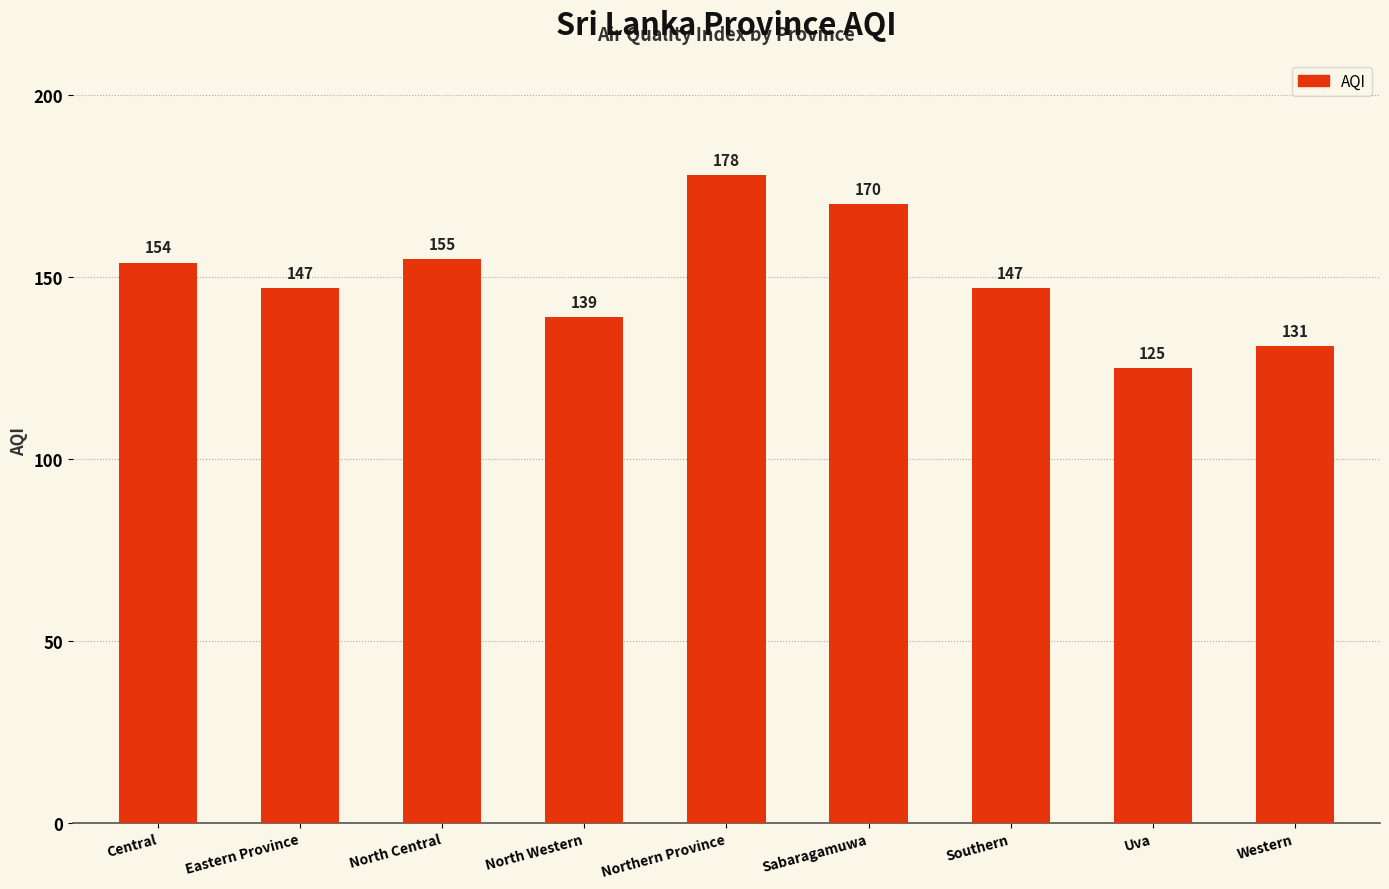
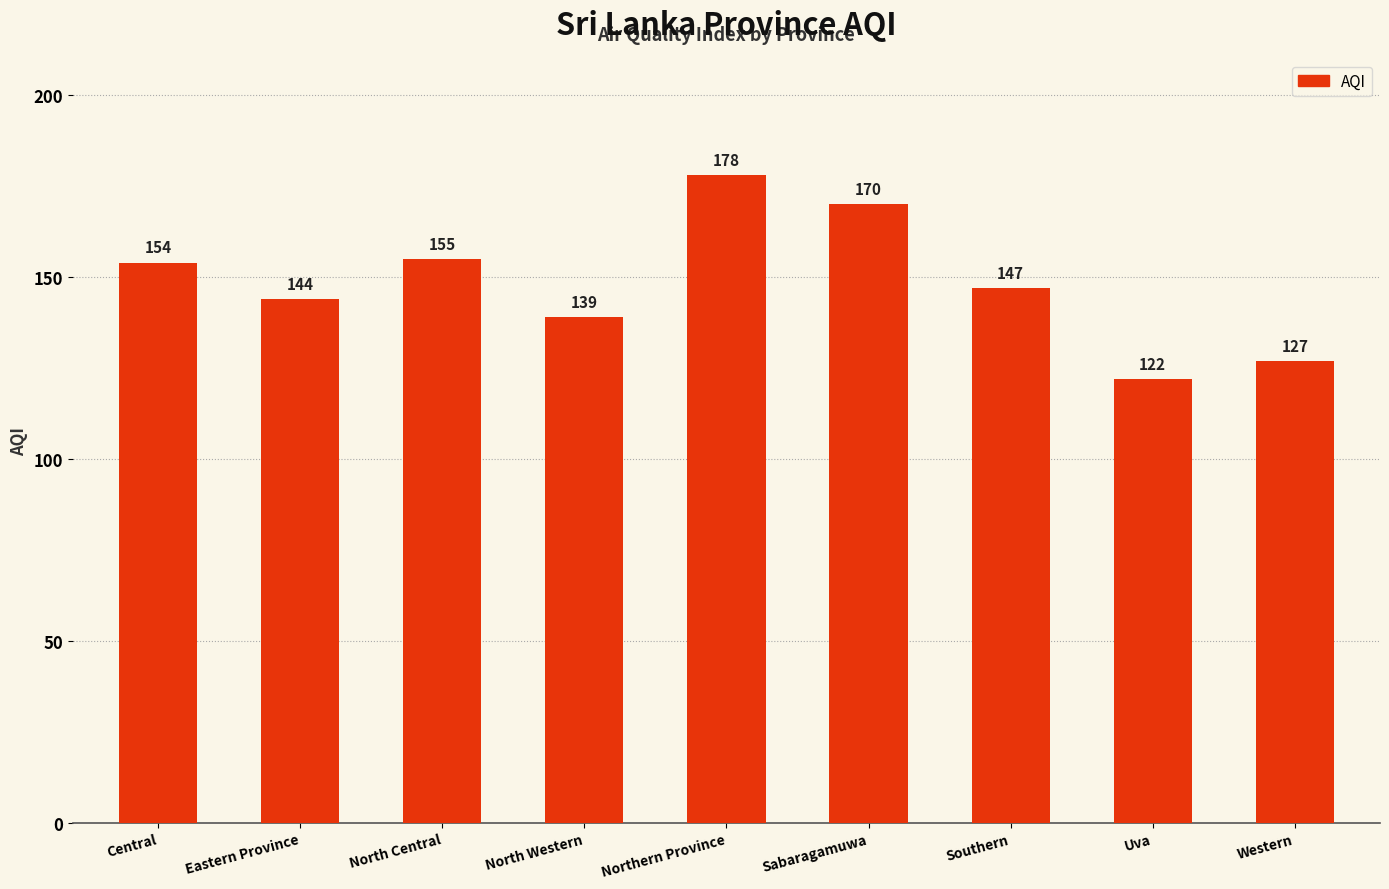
Eastern Province: 147 -> 144
Uva: 125 -> 122
Western: 131 -> 127
